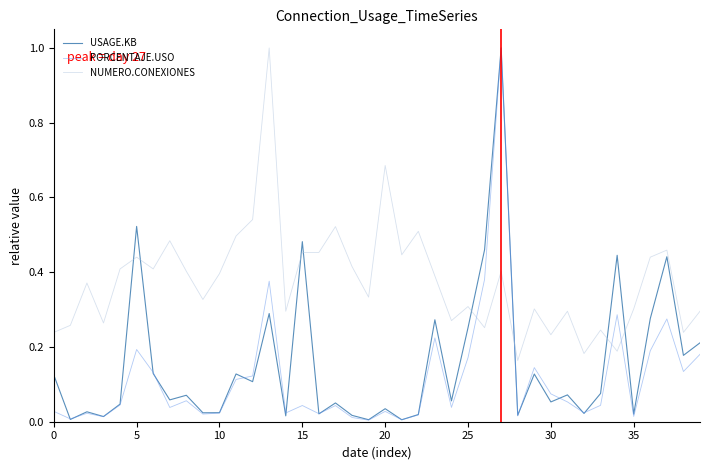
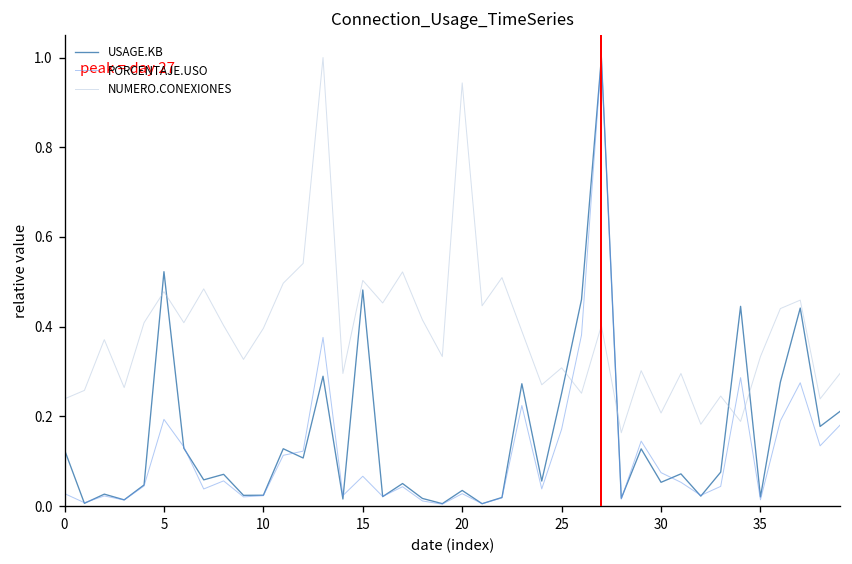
NUMERO.CONEXIONES, 5: 0.44 -> 0.48
PORCENTAJE.USO, 15: 0.04 -> 0.07
NUMERO.CONEXIONES, 15: 0.45 -> 0.50
NUMERO.CONEXIONES, 20: 0.69 -> 0.94
NUMERO.CONEXIONES, 30: 0.23 -> 0.21
NUMERO.CONEXIONES, 35: 0.30 -> 0.33
